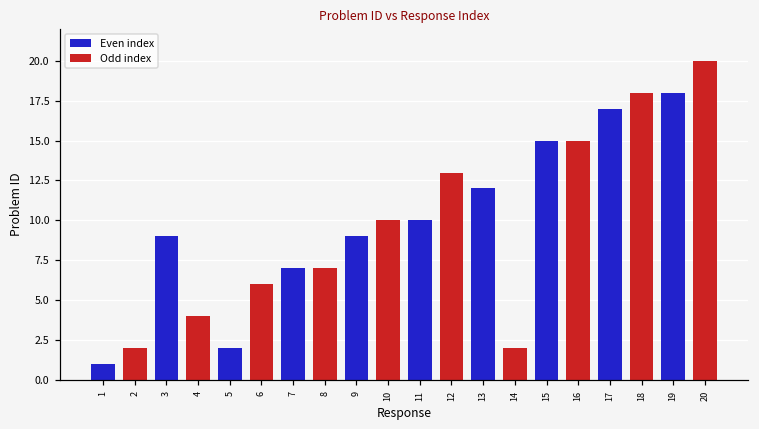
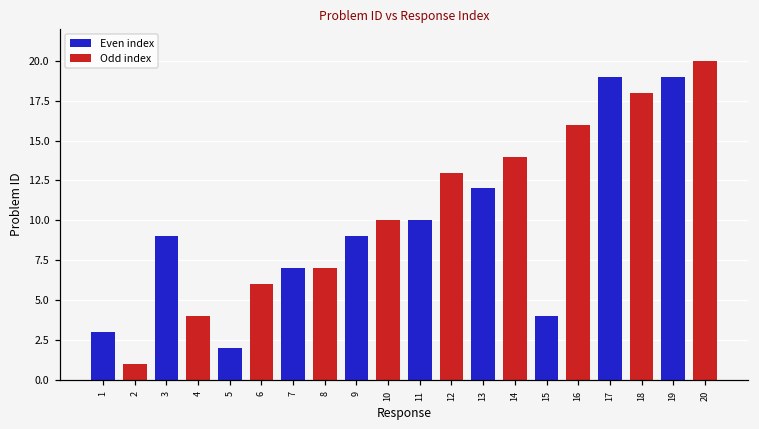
1: 1 -> 3
2: 2 -> 1
14: 2 -> 14
15: 15 -> 4
16: 15 -> 16
17: 17 -> 19
19: 18 -> 19
